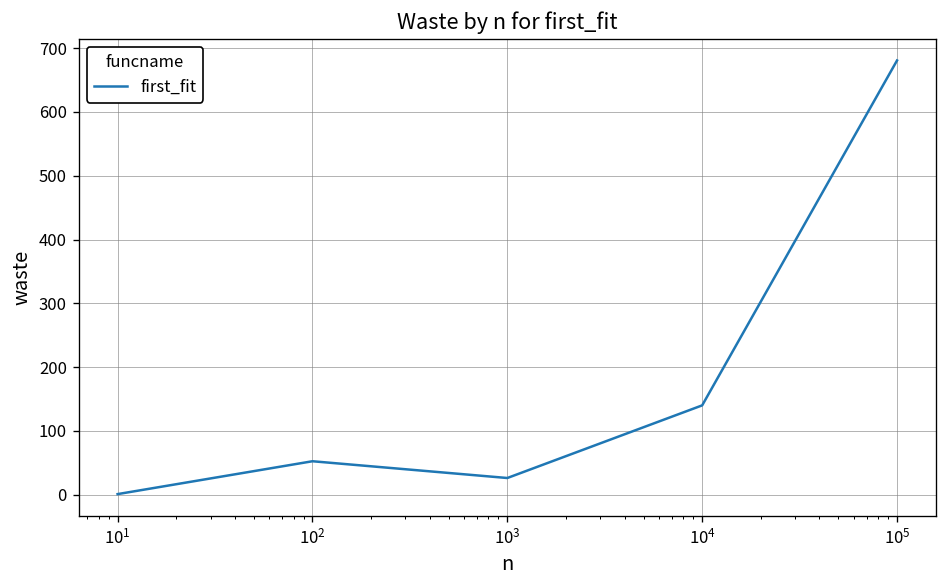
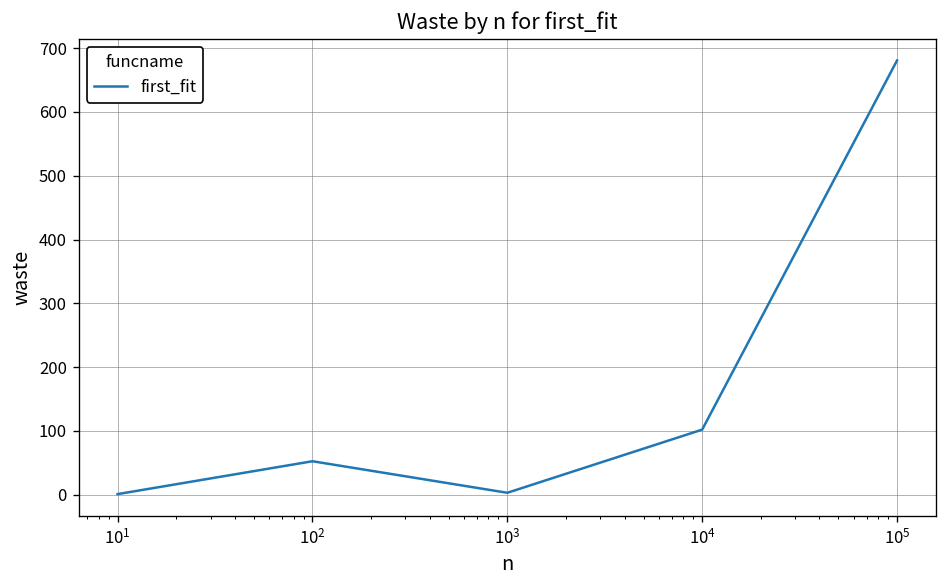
10^3: 30 -> 0
10^4: 140 -> 100
